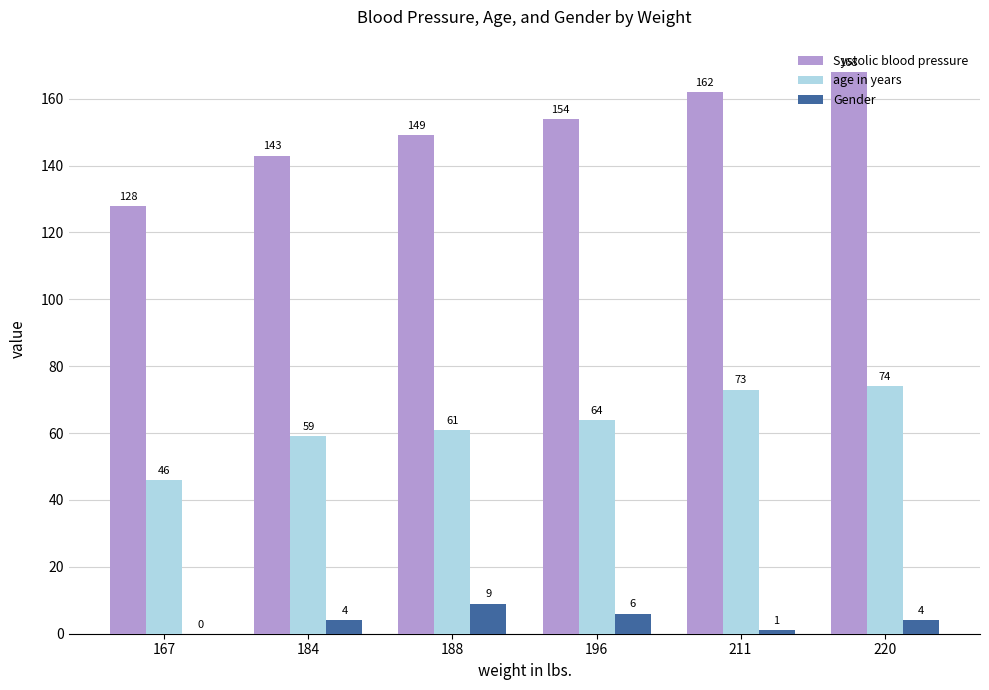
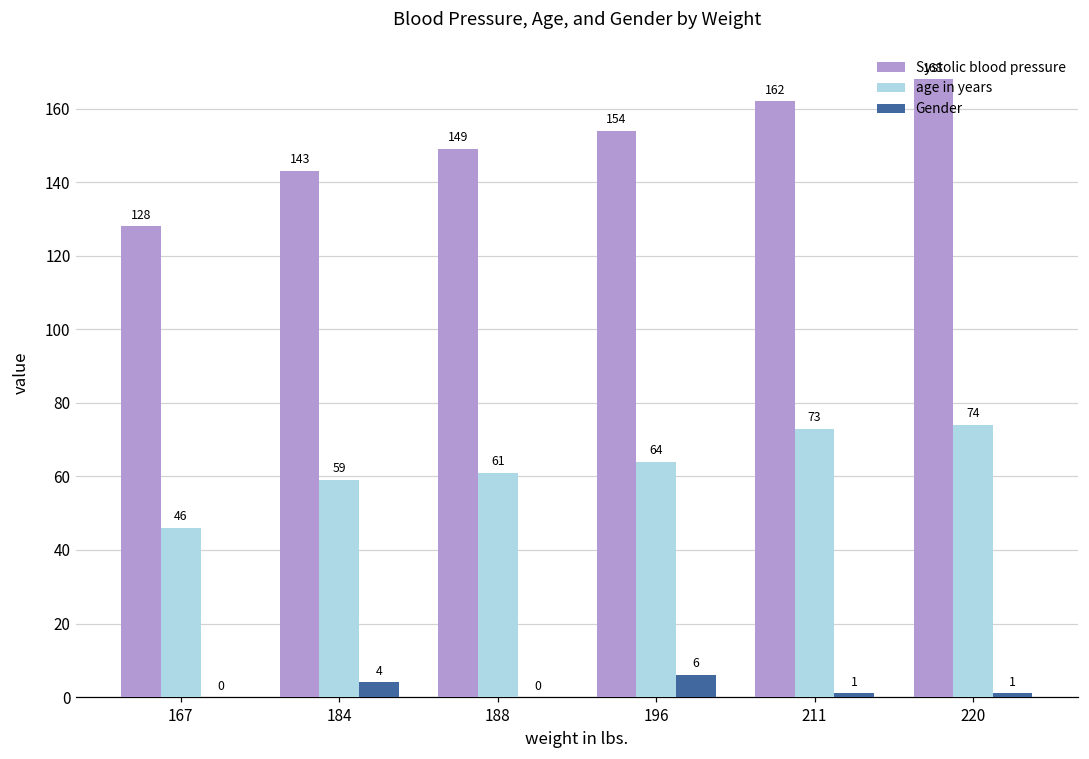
Gender, 188: 9 -> 0
Gender, 220: 4 -> 1
